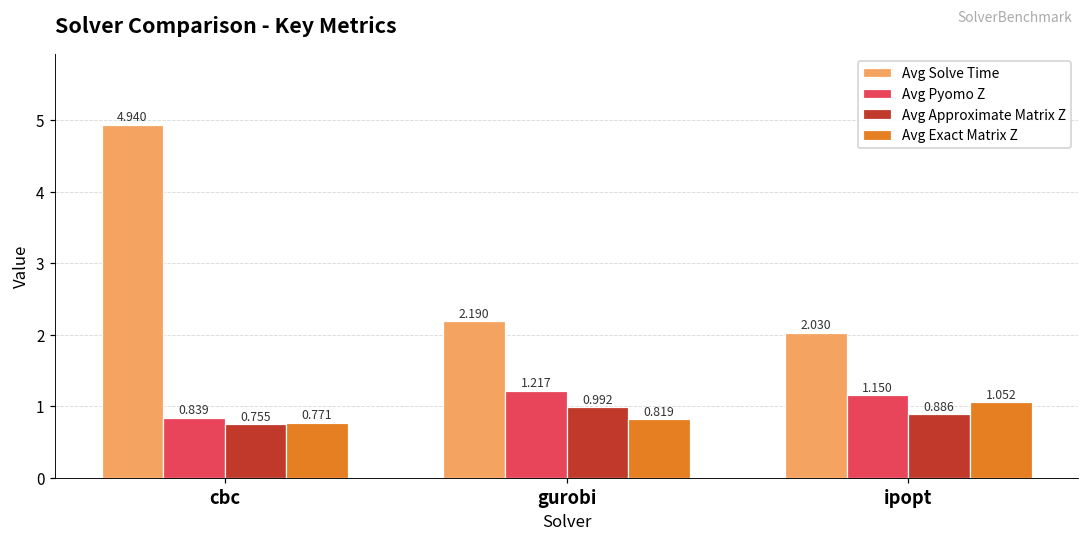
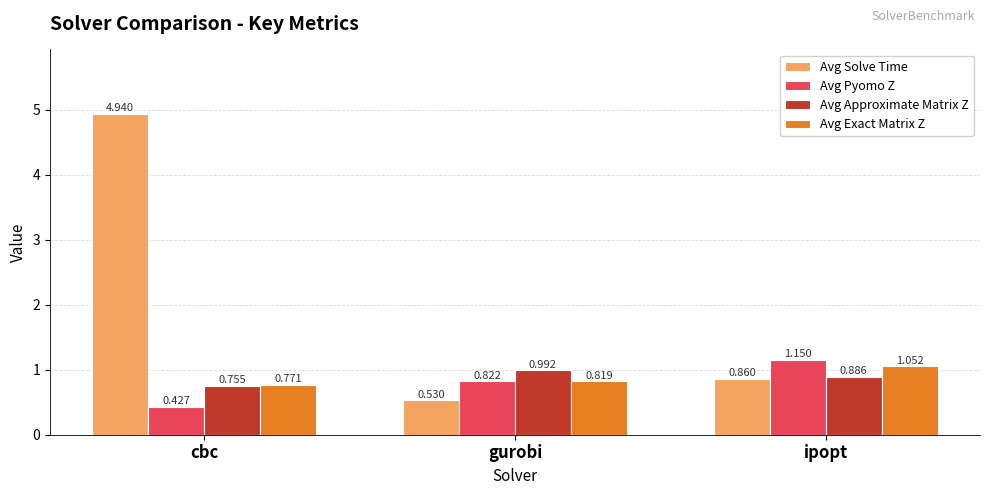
Avg Pyomo Z, cbc: 0.839 -> 0.427
Avg Solve Time, gurobi: 2.190 -> 0.530
Avg Pyomo Z, gurobi: 1.217 -> 0.822
Avg Solve Time, ipopt: 2.030 -> 0.860
